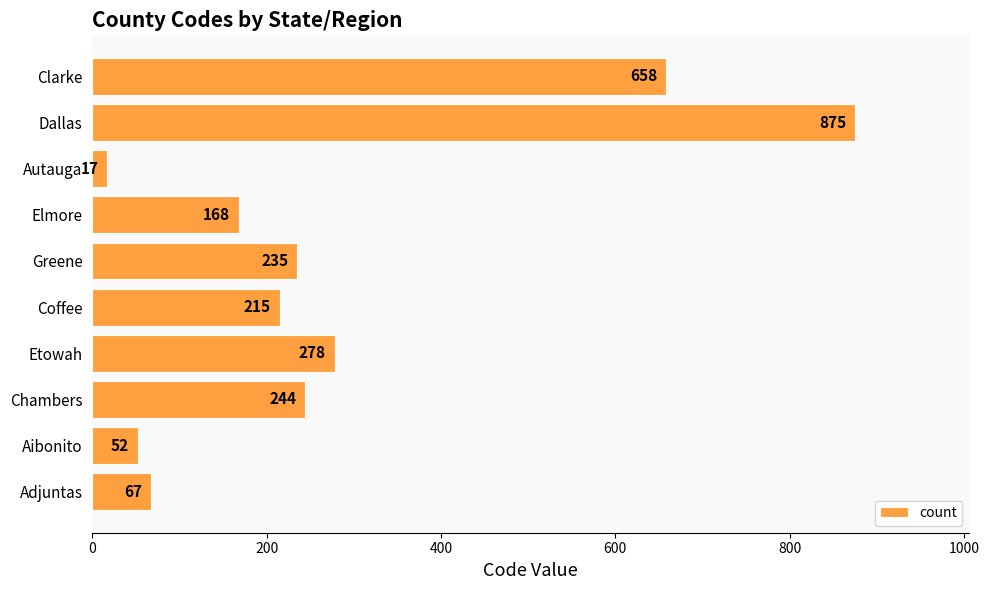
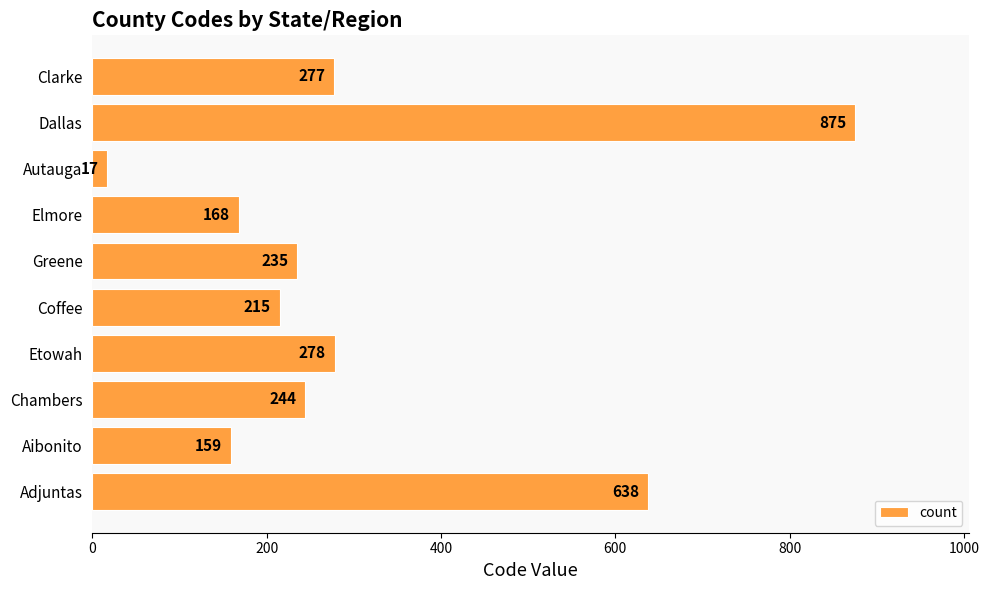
Clarke: 658 -> 277
Aibonito: 52 -> 159
Adjuntas: 67 -> 638
